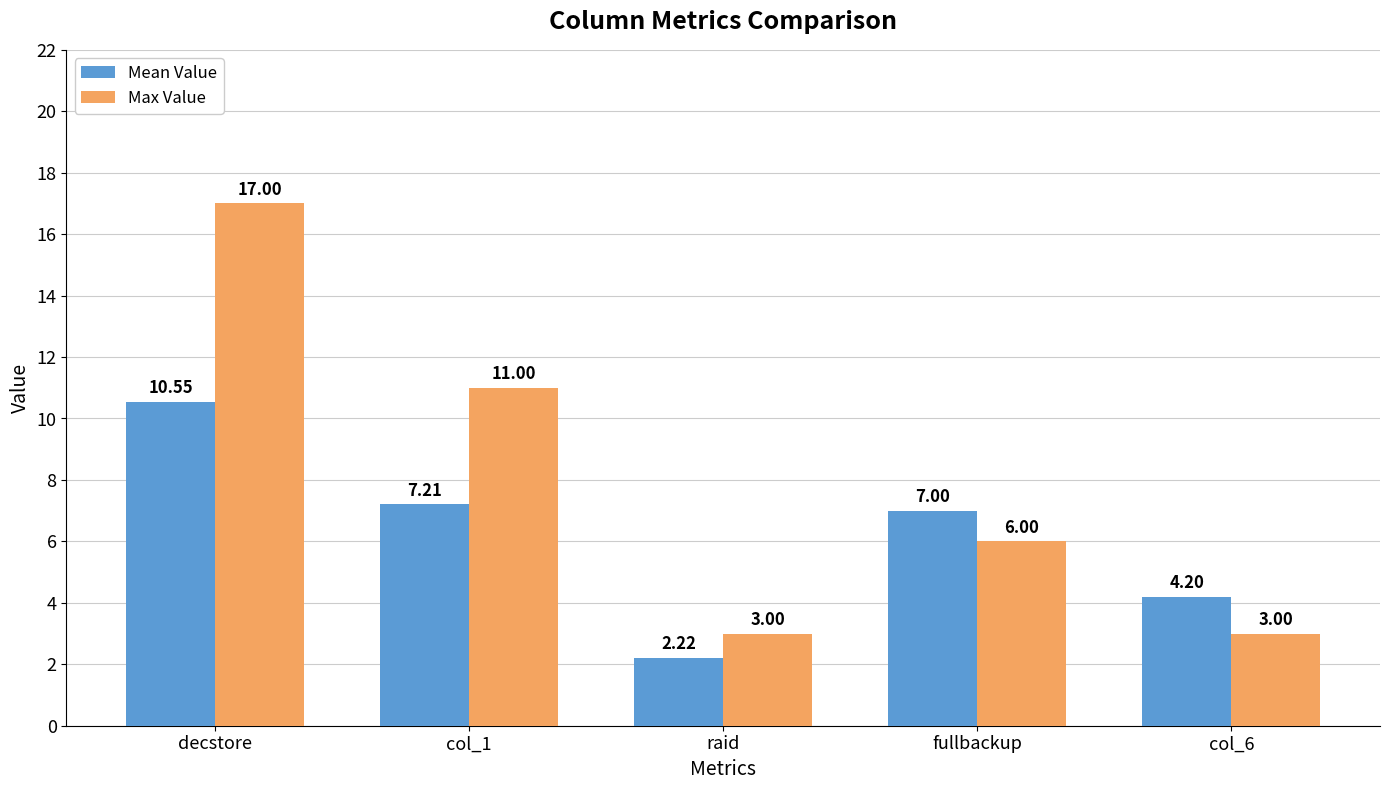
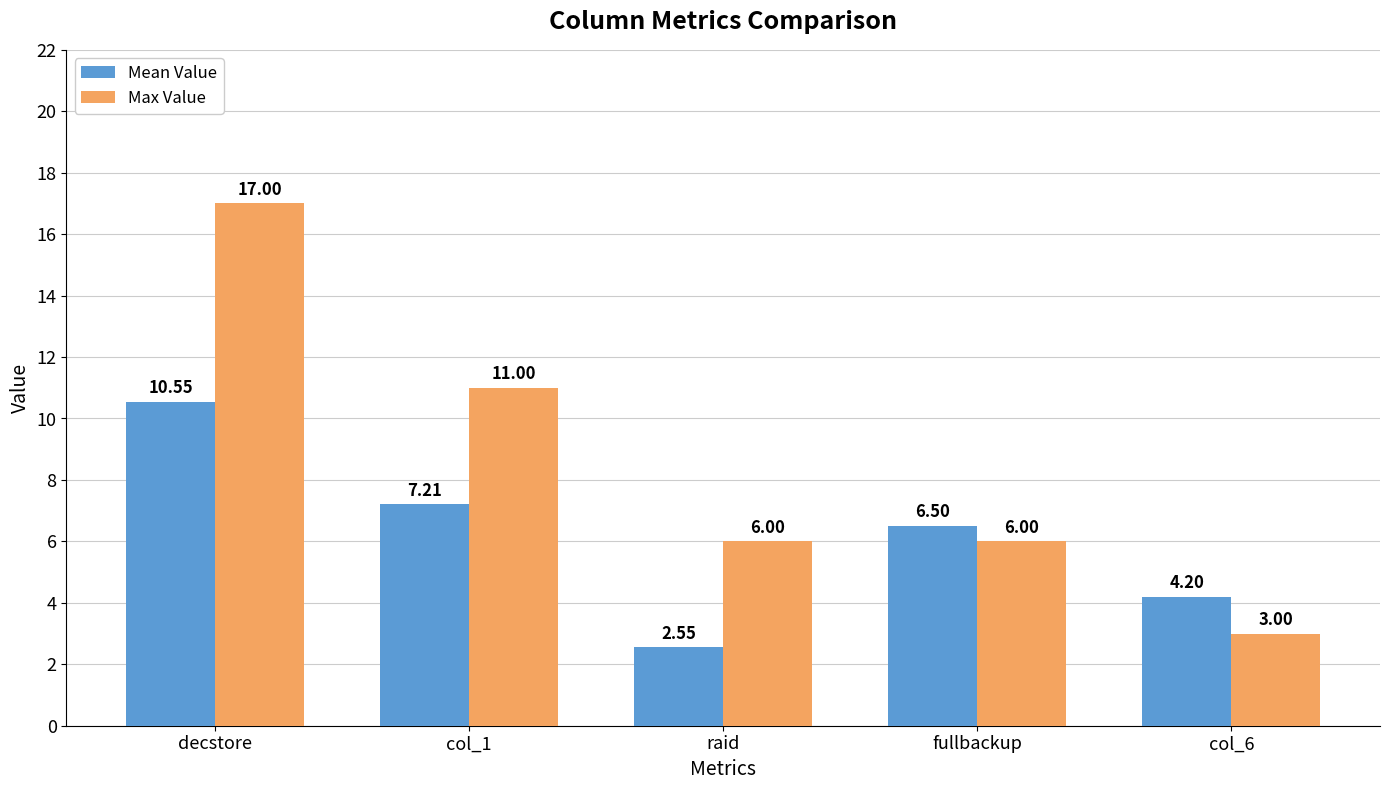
Mean Value, raid: 2.22 -> 2.55
Max Value, raid: 3.00 -> 6.00
Mean Value, fullbackup: 7.00 -> 6.50
